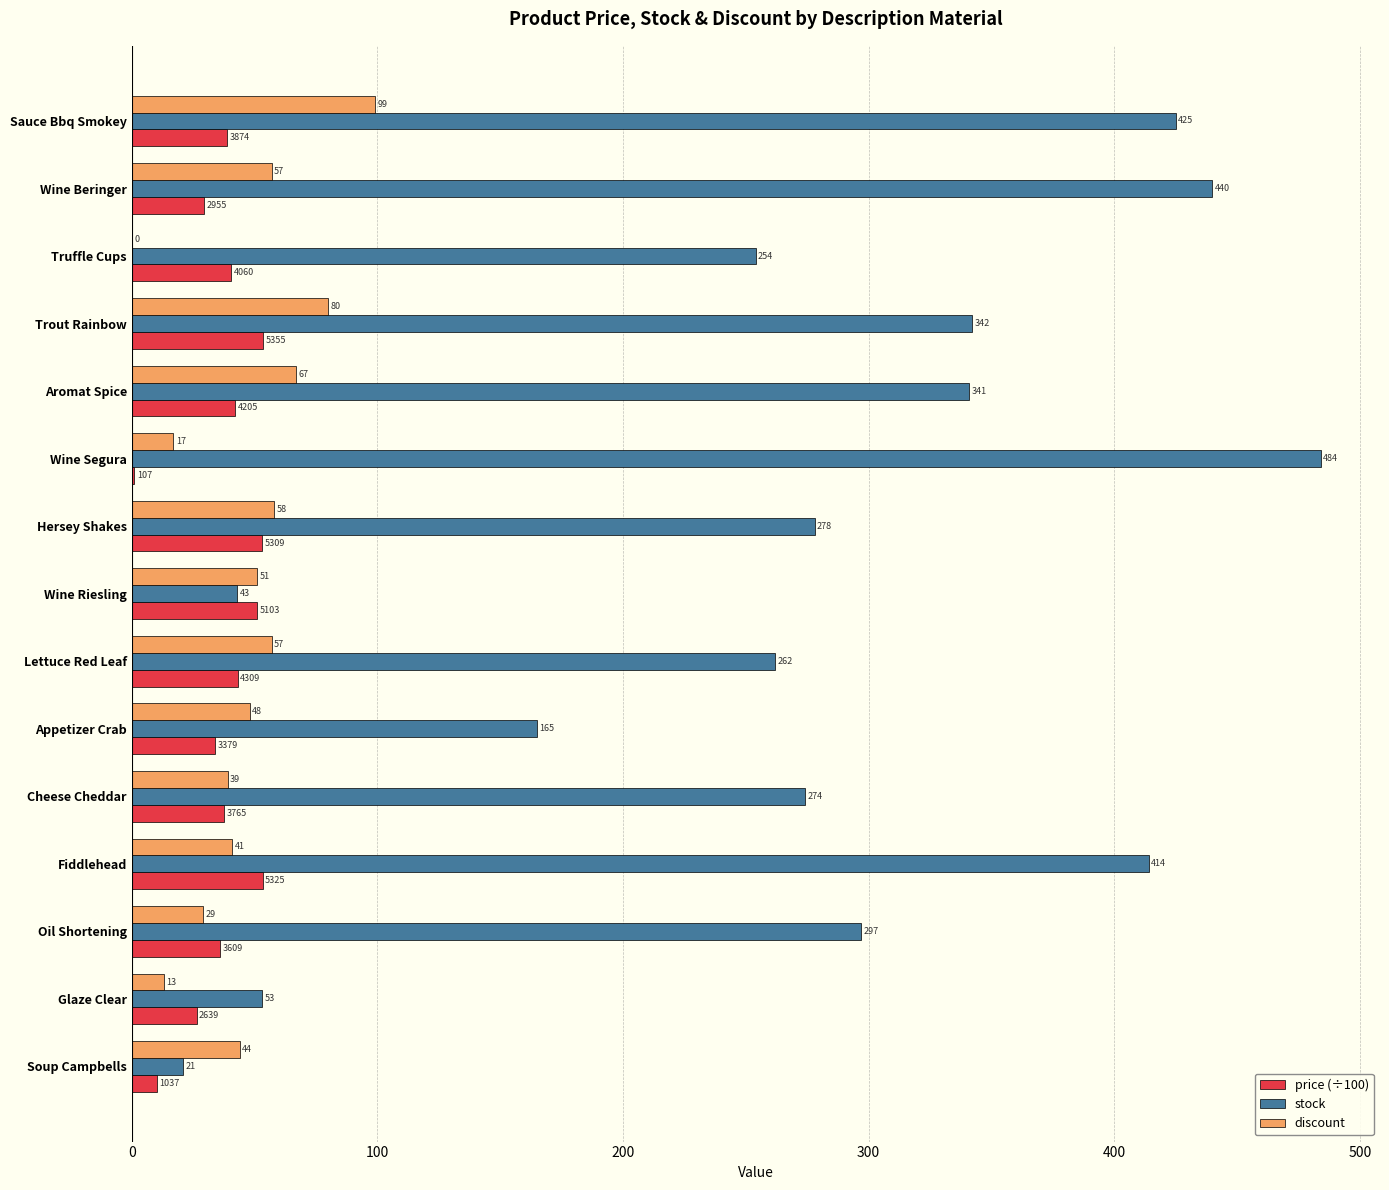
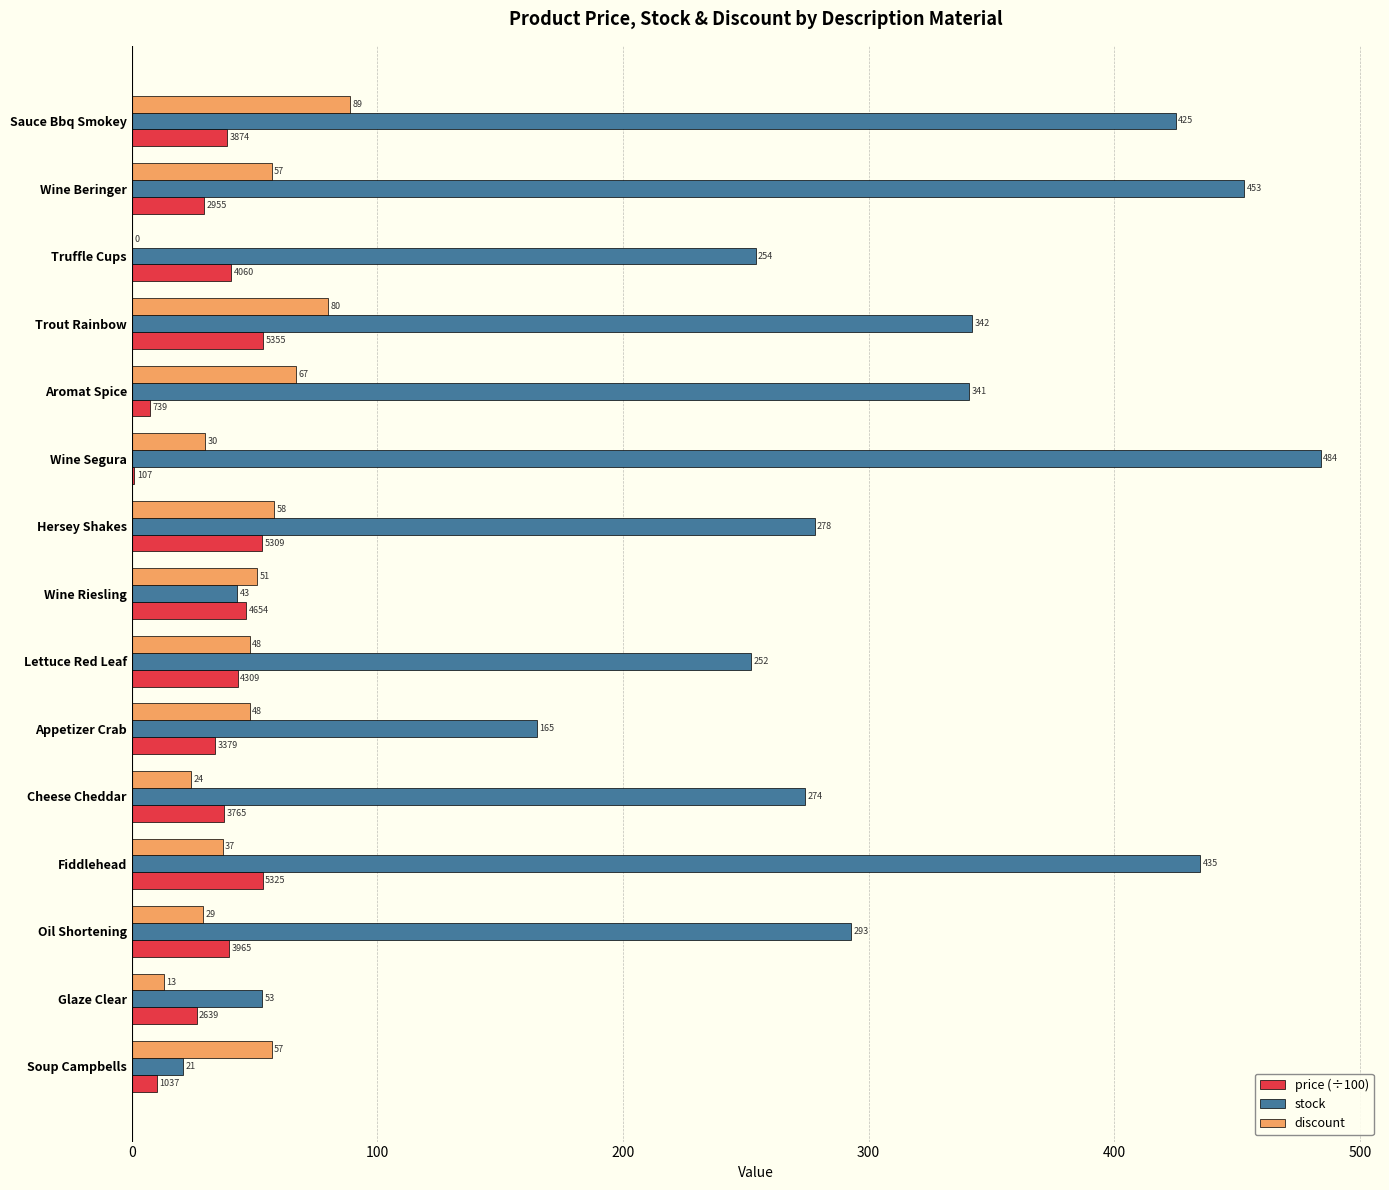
discount, Sauce Bbq Smokey: 99 -> 89
stock, Wine Beringer: 440 -> 453
price (÷100), Aromat Spice: 4205 -> 739
discount, Wine Segura: 17 -> 30
price (÷100), Wine Riesling: 5103 -> 4654
discount, Lettuce Red Leaf: 57 -> 48
stock, Lettuce Red Leaf: 262 -> 252
discount, Cheese Cheddar: 39 -> 24
discount, Fiddlehead: 41 -> 37
stock, Fiddlehead: 414 -> 435
stock, Oil Shortening: 297 -> 293
price (÷100), Oil Shortening: 3609 -> 3965
discount, Soup Campbells: 44 -> 57
